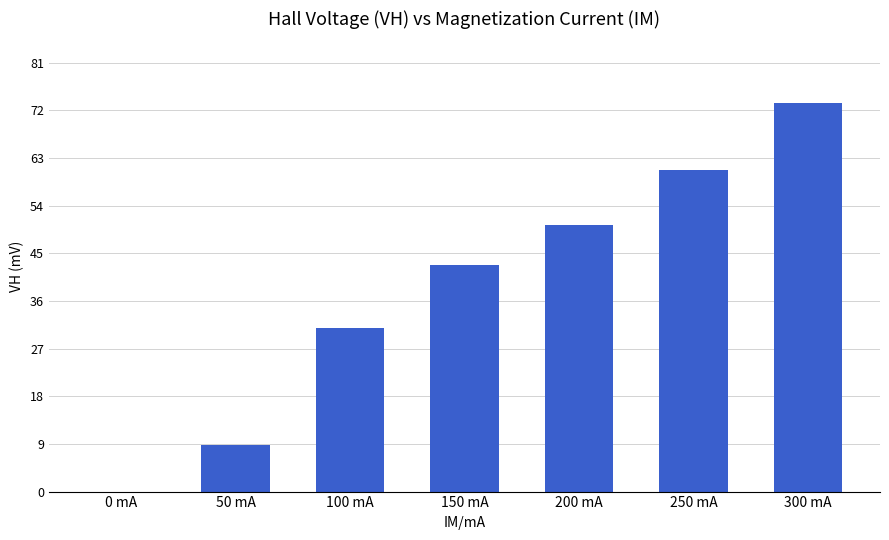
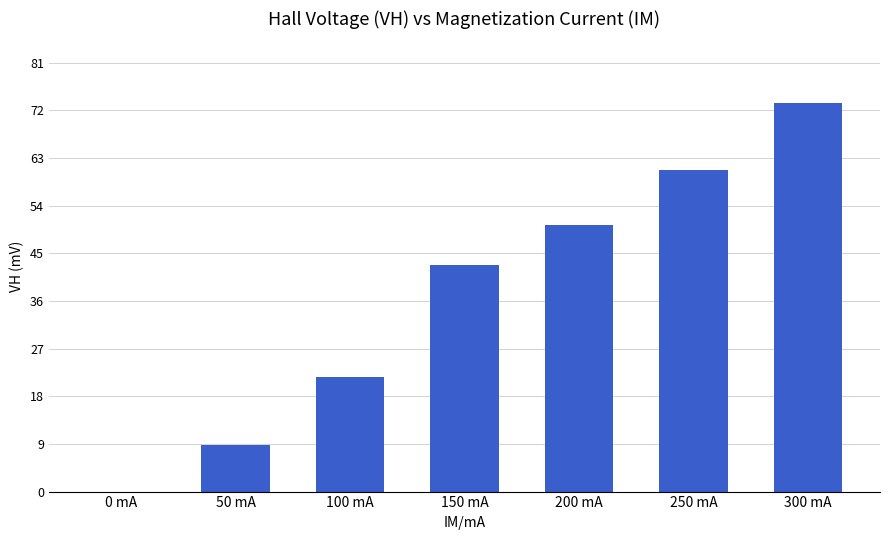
100 mA: 31 -> 22
